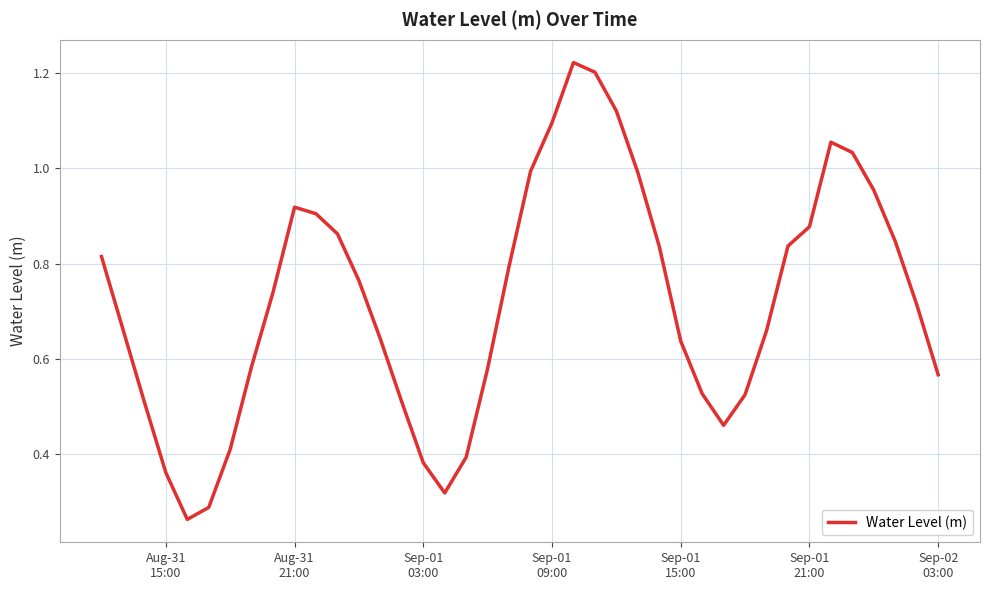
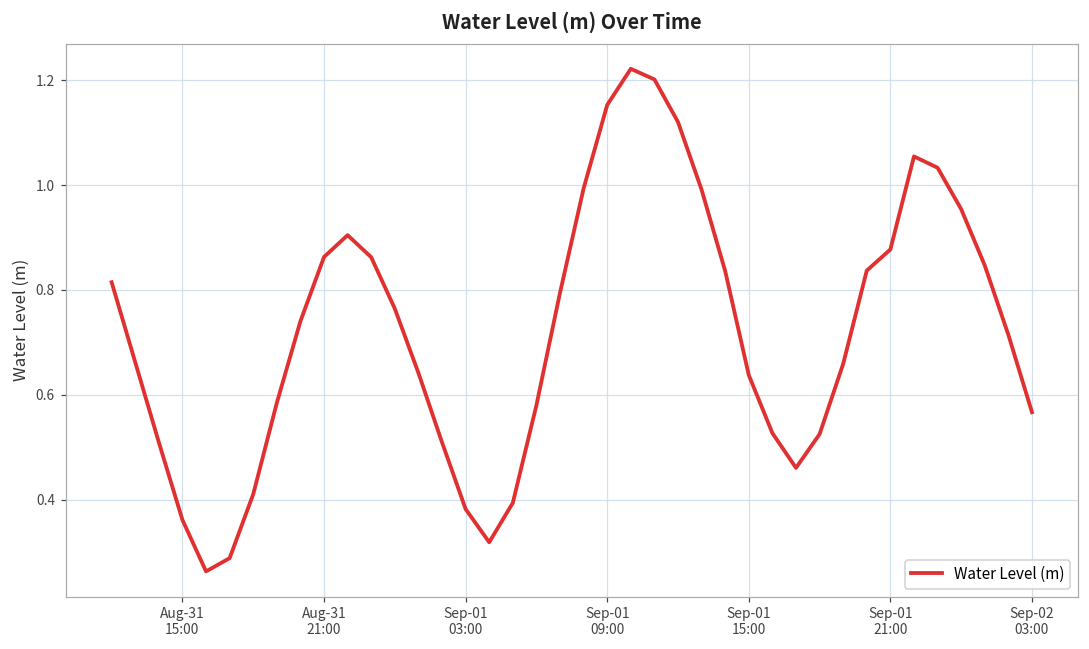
Aug-31 21:00: 0.92 -> 0.86
Sep-01 09:00: 1.10 -> 1.15
